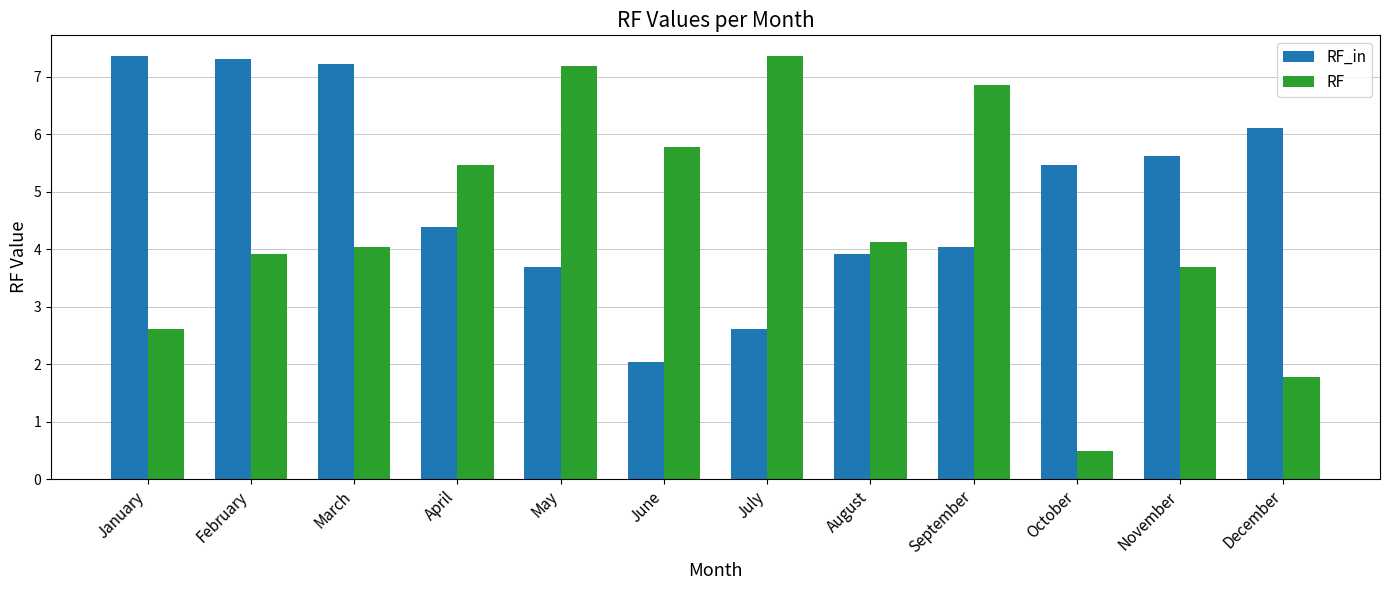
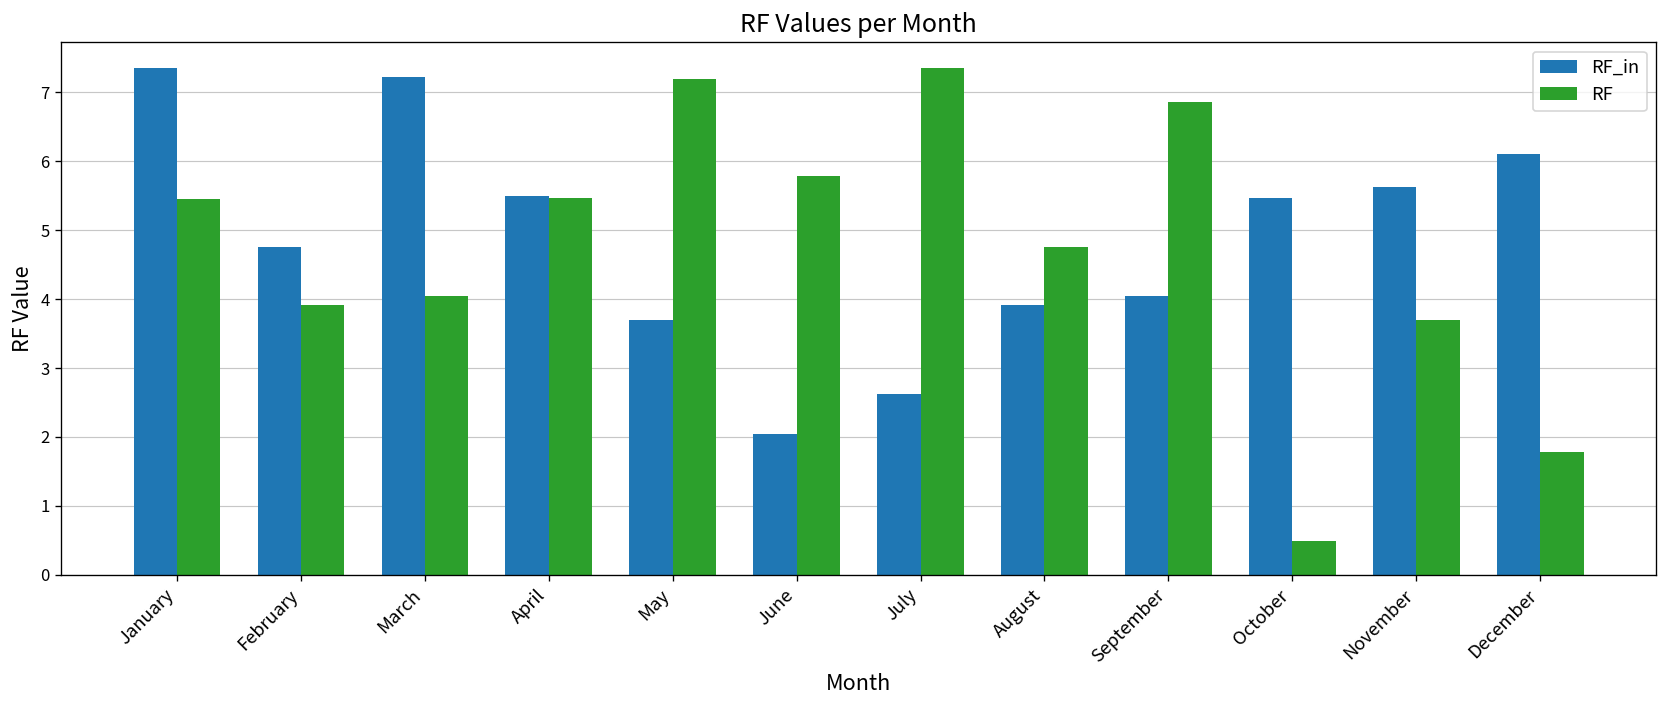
RF, January: 2.6 -> 5.5
RF_in, February: 7.3 -> 4.8
RF_in, April: 4.4 -> 5.5
RF, August: 4.1 -> 4.8
